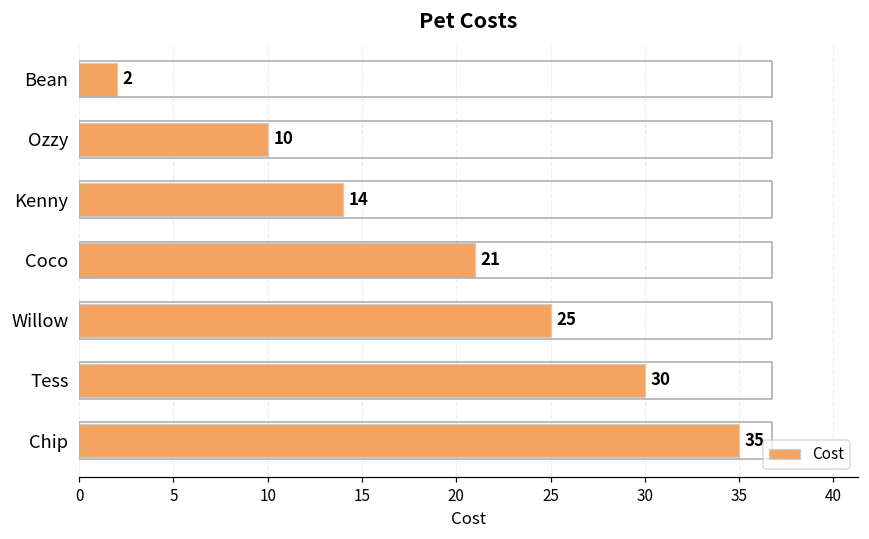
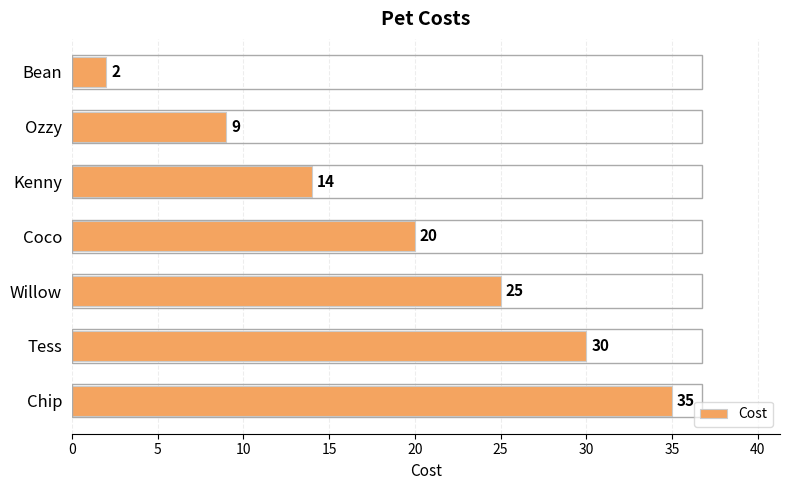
Ozzy: 10 -> 9
Coco: 21 -> 20
